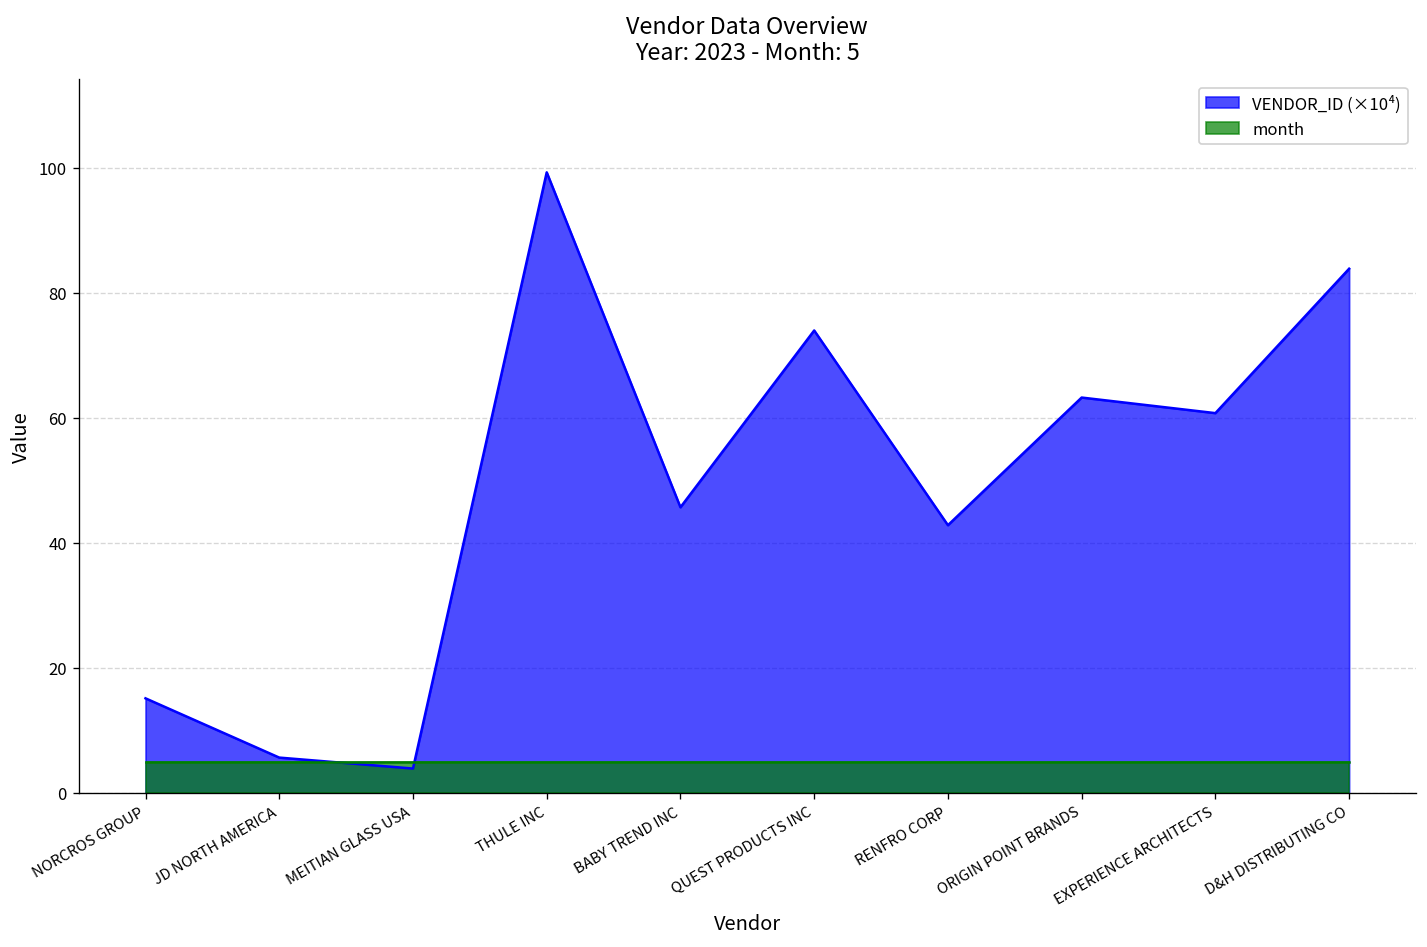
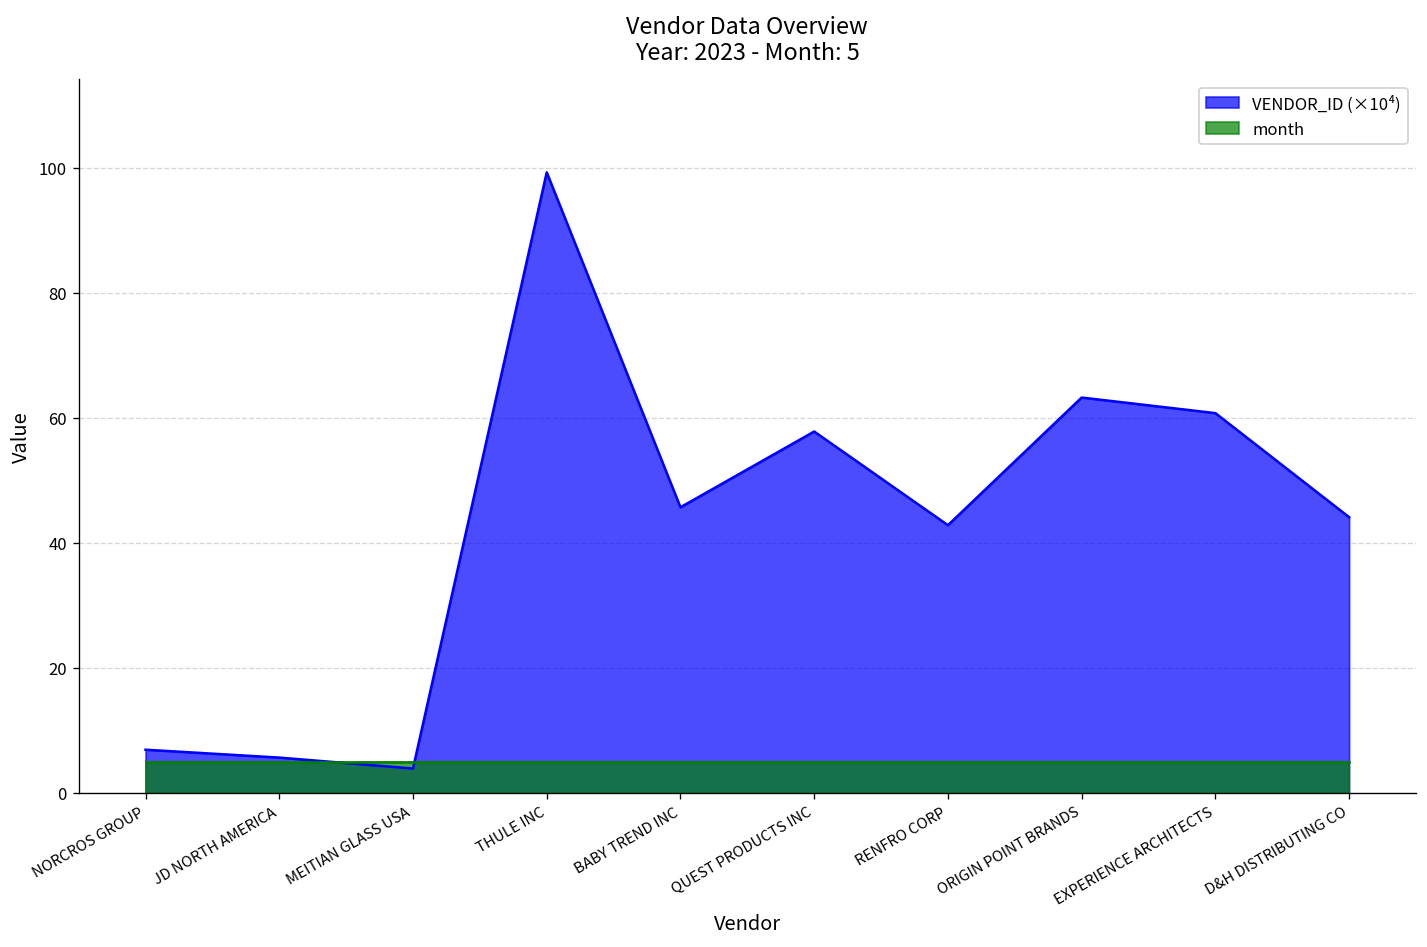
VENDOR_ID (×10⁴), NORCROS GROUP: 15 -> 7
VENDOR_ID (×10⁴), QUEST PRODUCTS INC: 74 -> 58
VENDOR_ID (×10⁴), D&H DISTRIBUTING CO: 84 -> 44
